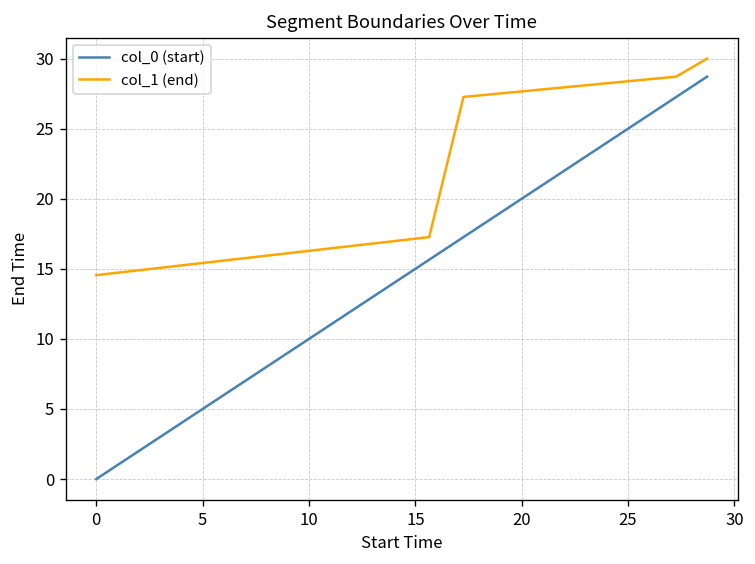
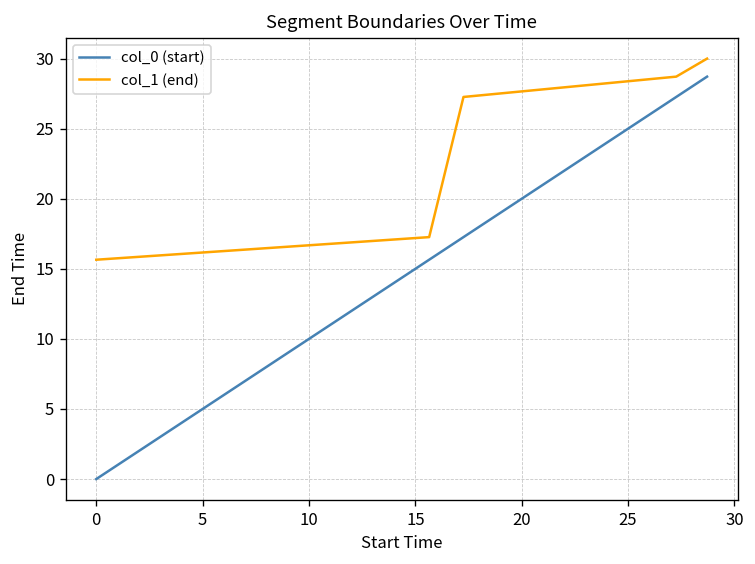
col_1 (end), 0: 14.6 -> 15.7
